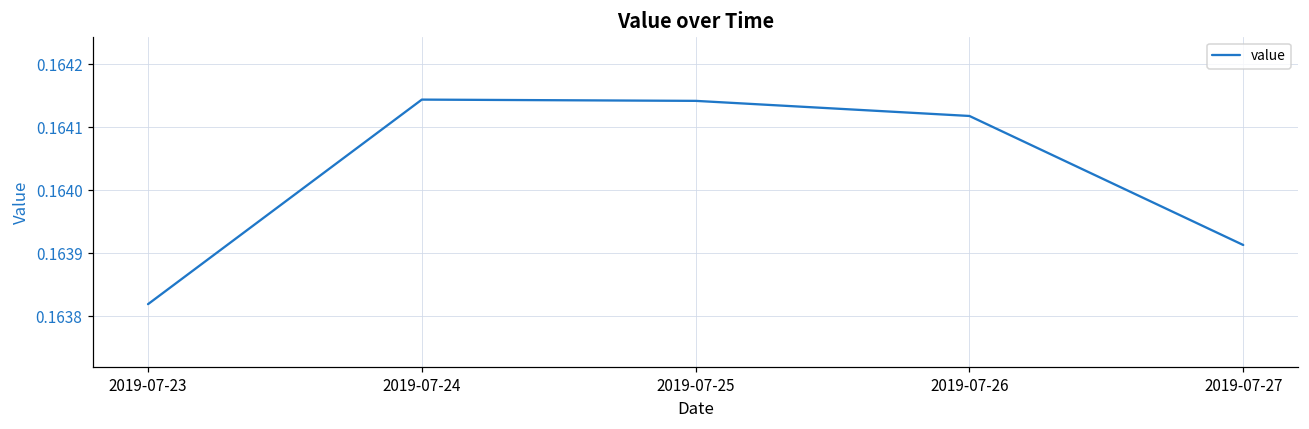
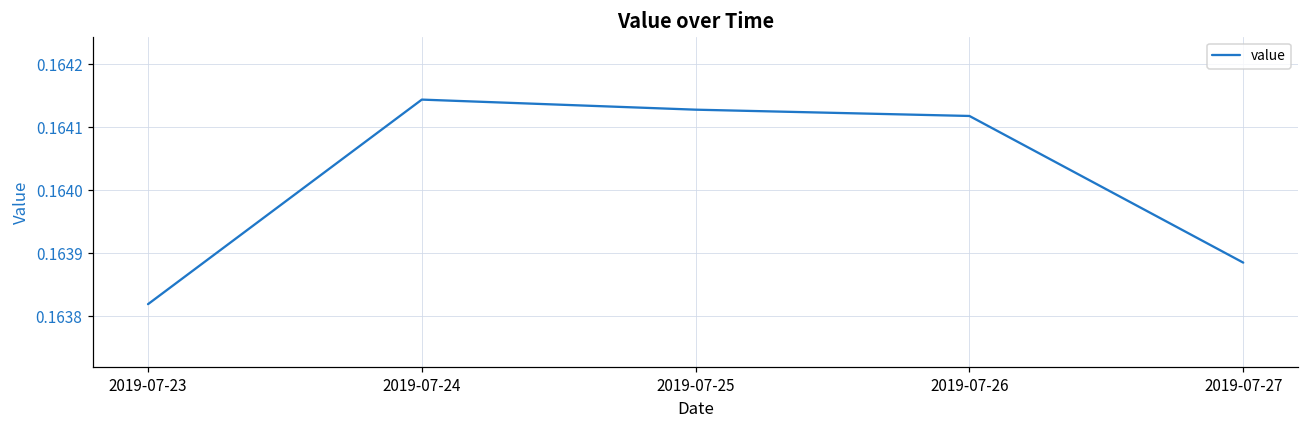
2019-07-25: 0.16414 -> 0.16413
2019-07-27: 0.16391 -> 0.16389
